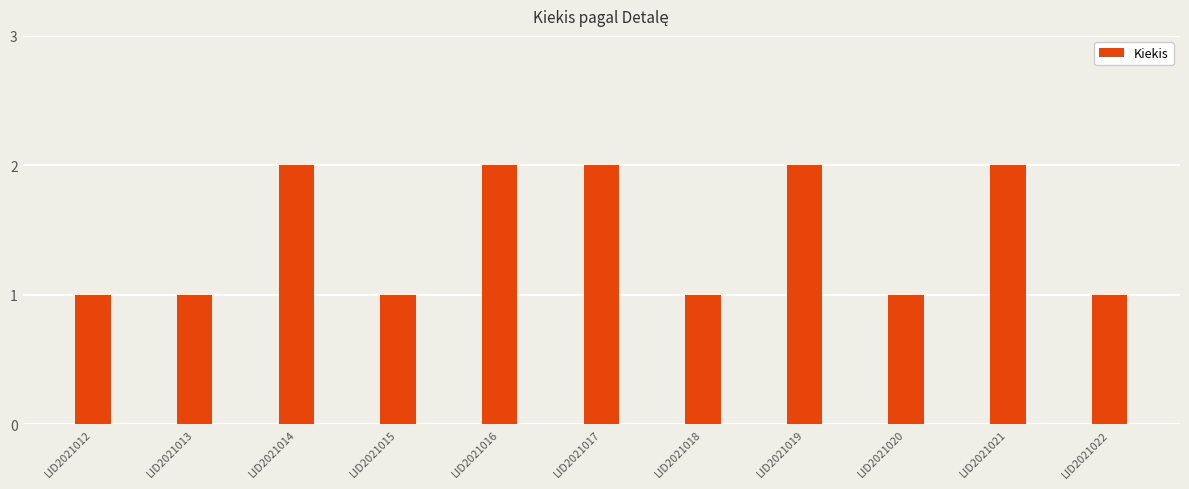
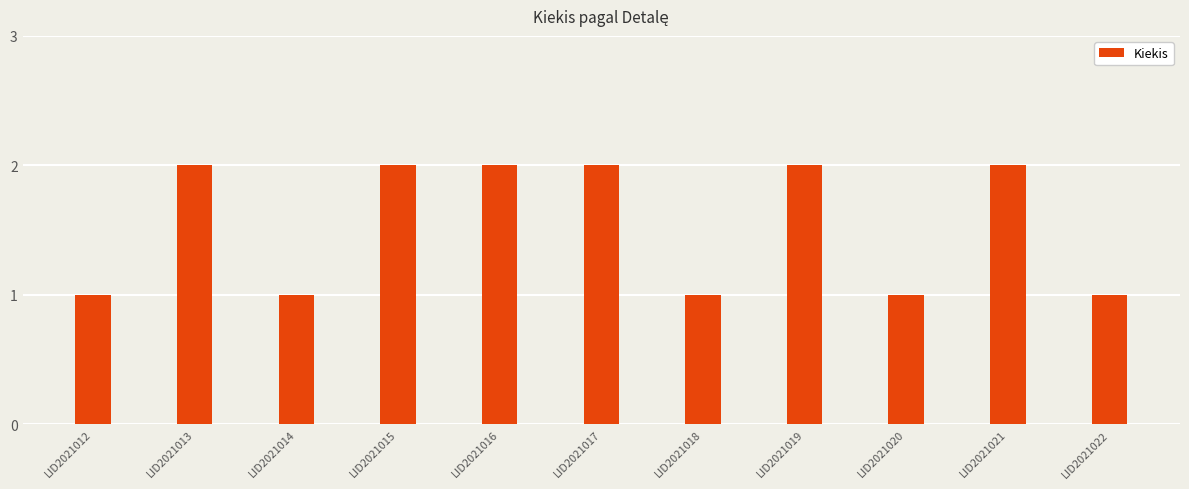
LID2021013: 1 -> 2
LID2021014: 2 -> 1
LID2021015: 1 -> 2
